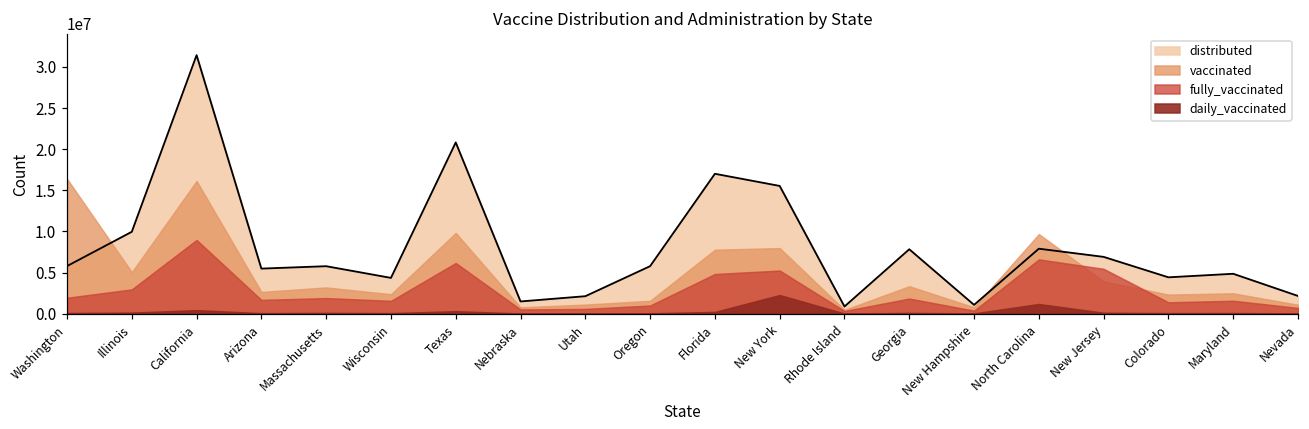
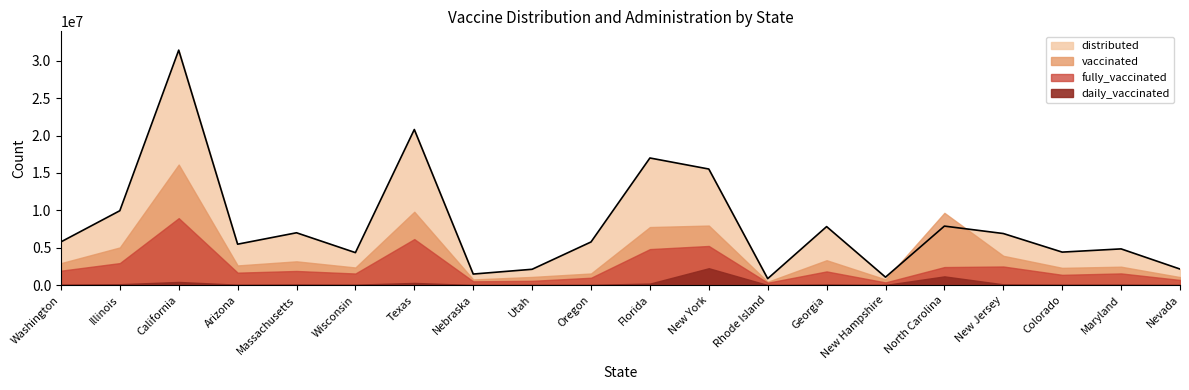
vaccinated, Washington: 16000000 -> 3000000
distributed, Massachusetts: 6000000 -> 7000000
fully_vaccinated, North Carolina: 7000000 -> 2000000
fully_vaccinated, New Jersey: 5000000 -> 2000000
